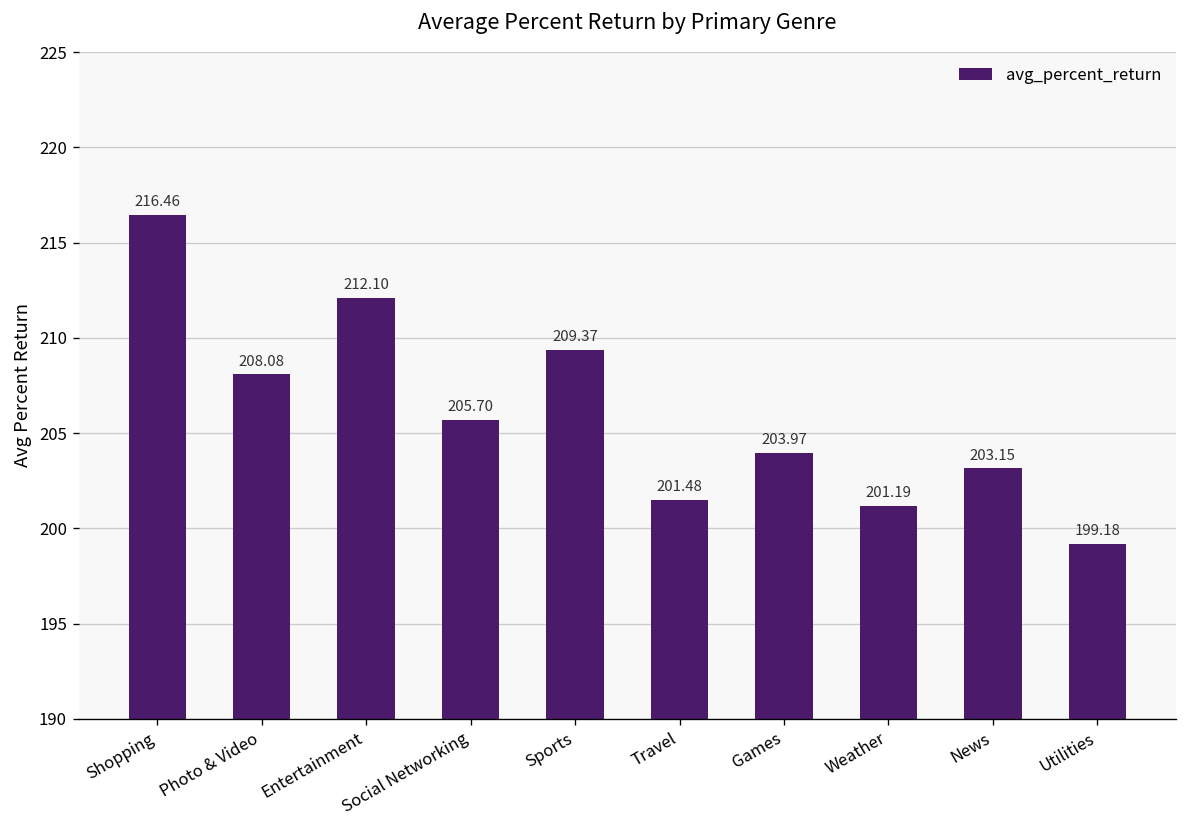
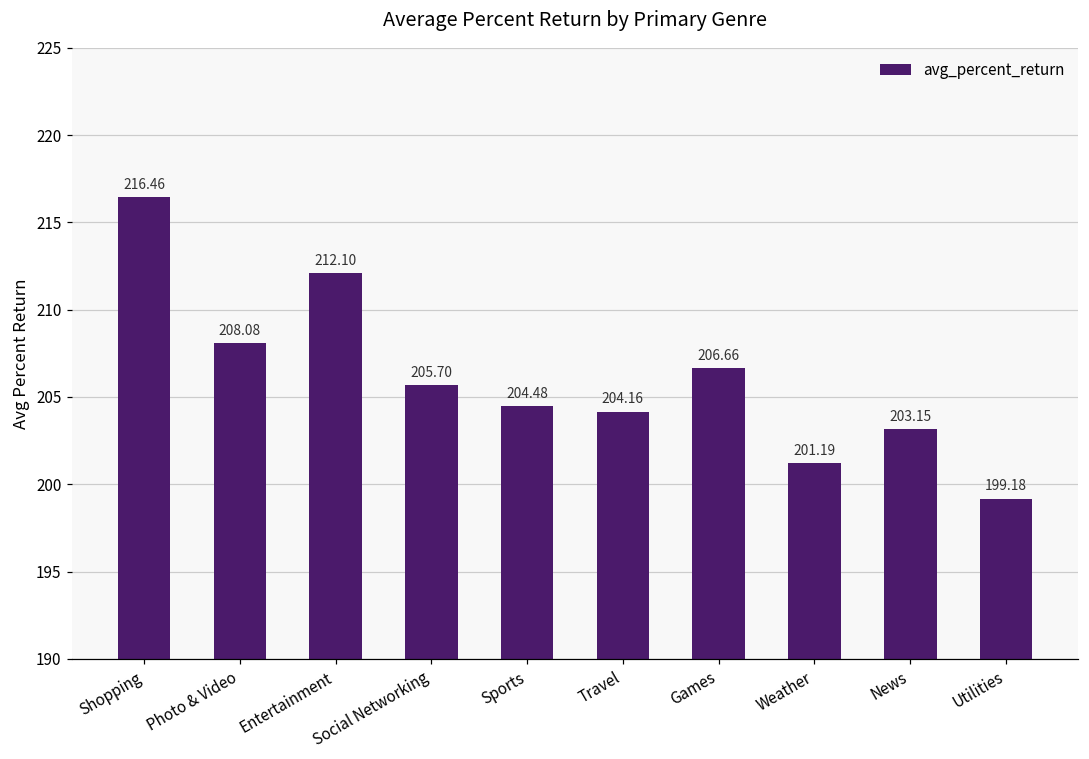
Sports: 209.37 -> 204.48
Travel: 201.48 -> 204.16
Games: 203.97 -> 206.66
